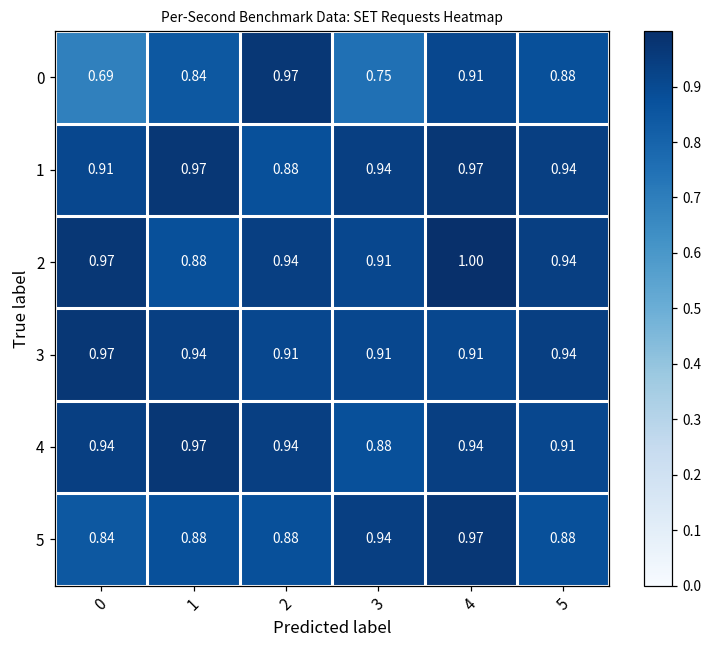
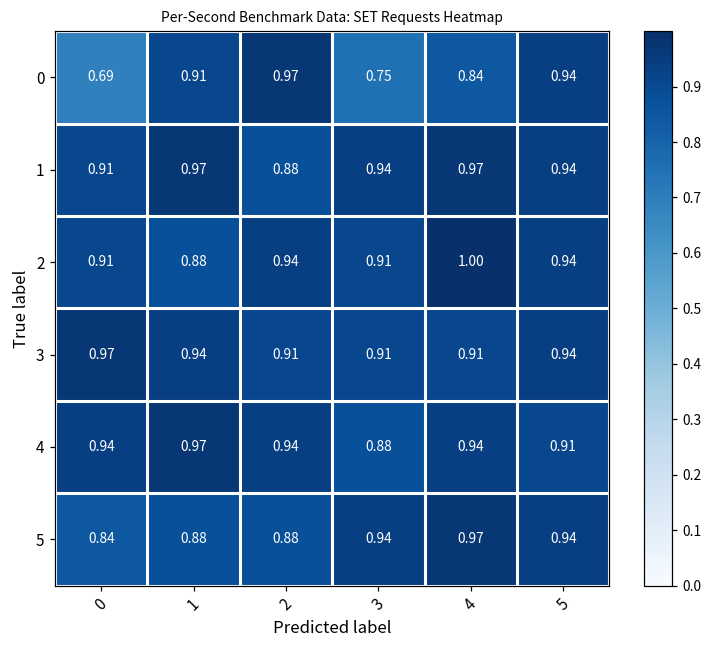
0, 1: 0.84 -> 0.91
0, 4: 0.91 -> 0.84
0, 5: 0.88 -> 0.94
2, 0: 0.97 -> 0.91
5, 5: 0.88 -> 0.94
